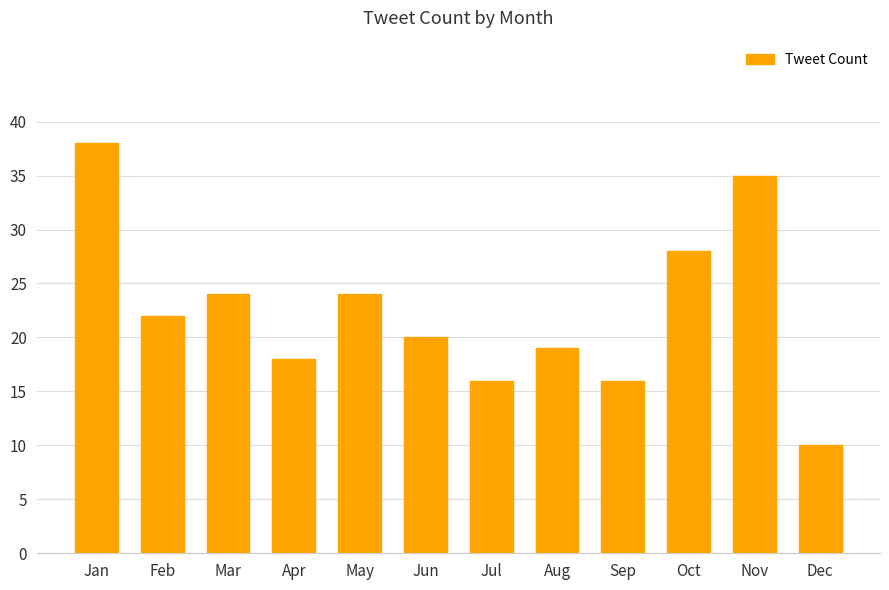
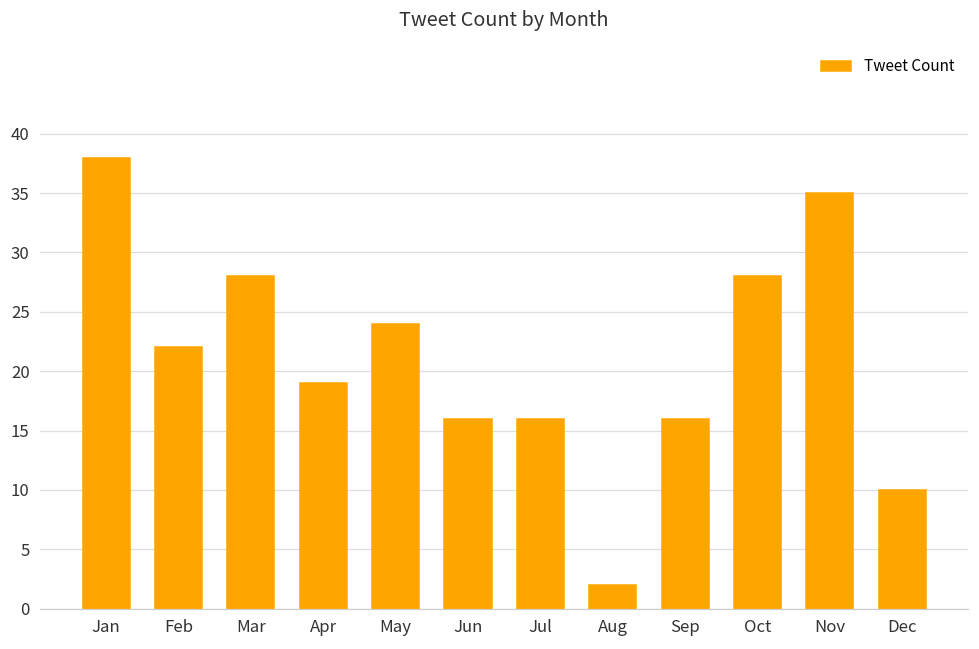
Mar: 24 -> 28
Apr: 18 -> 19
Jun: 20 -> 16
Aug: 19 -> 2
